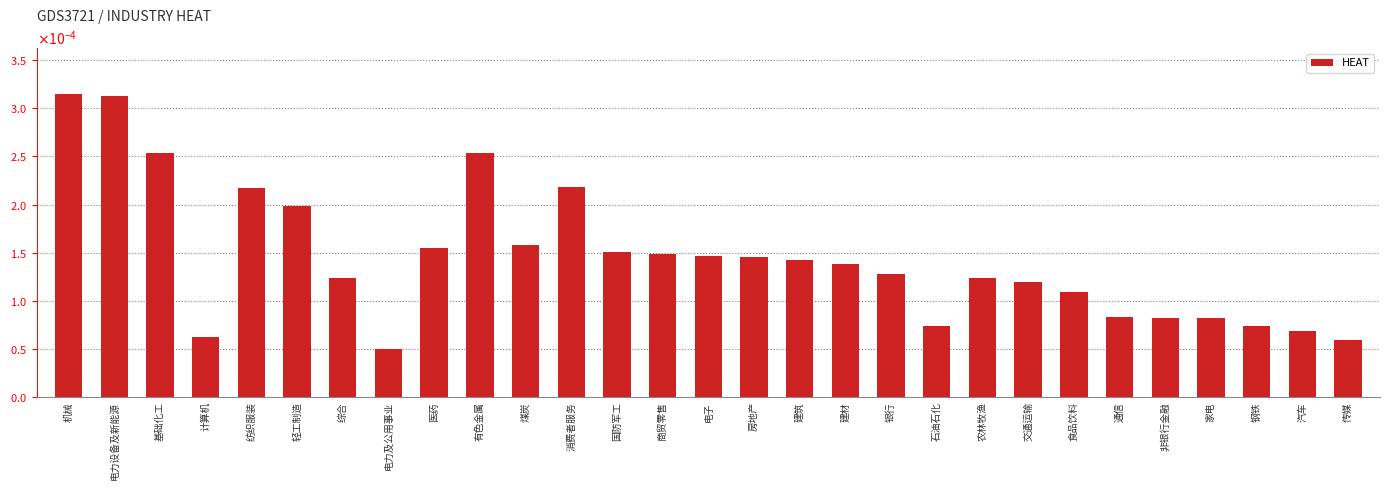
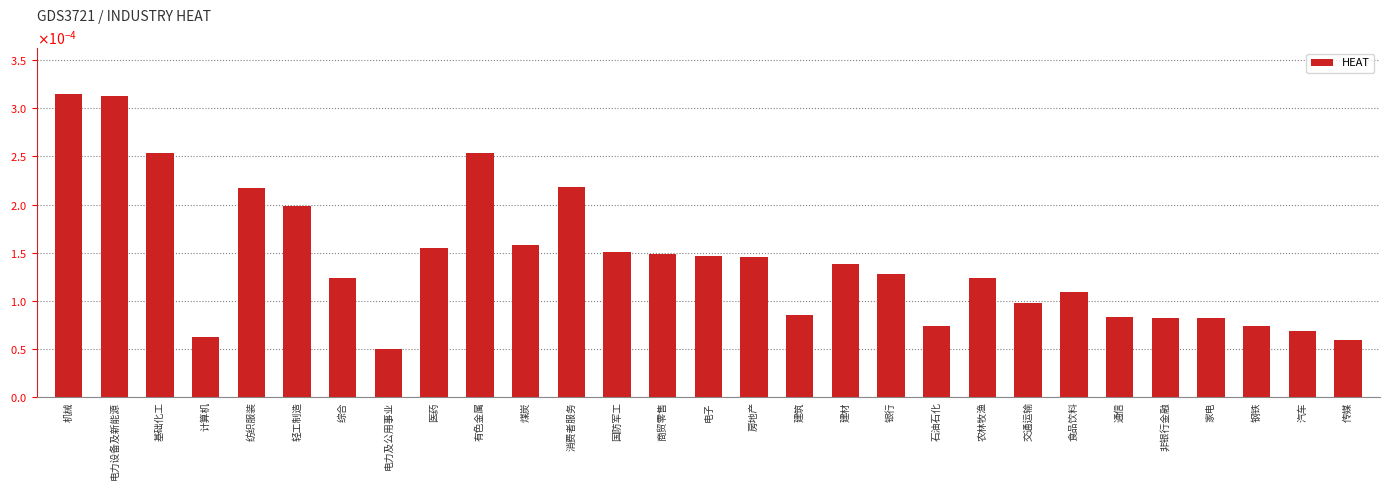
建筑: 0.00014 -> 0.00009
交通运输: 0.00012 -> 0.00010
